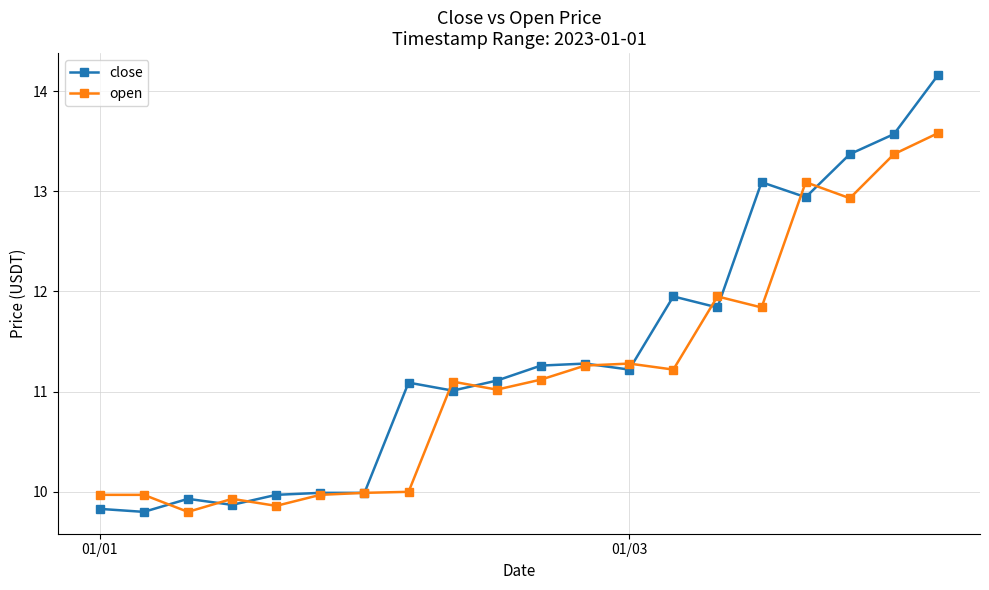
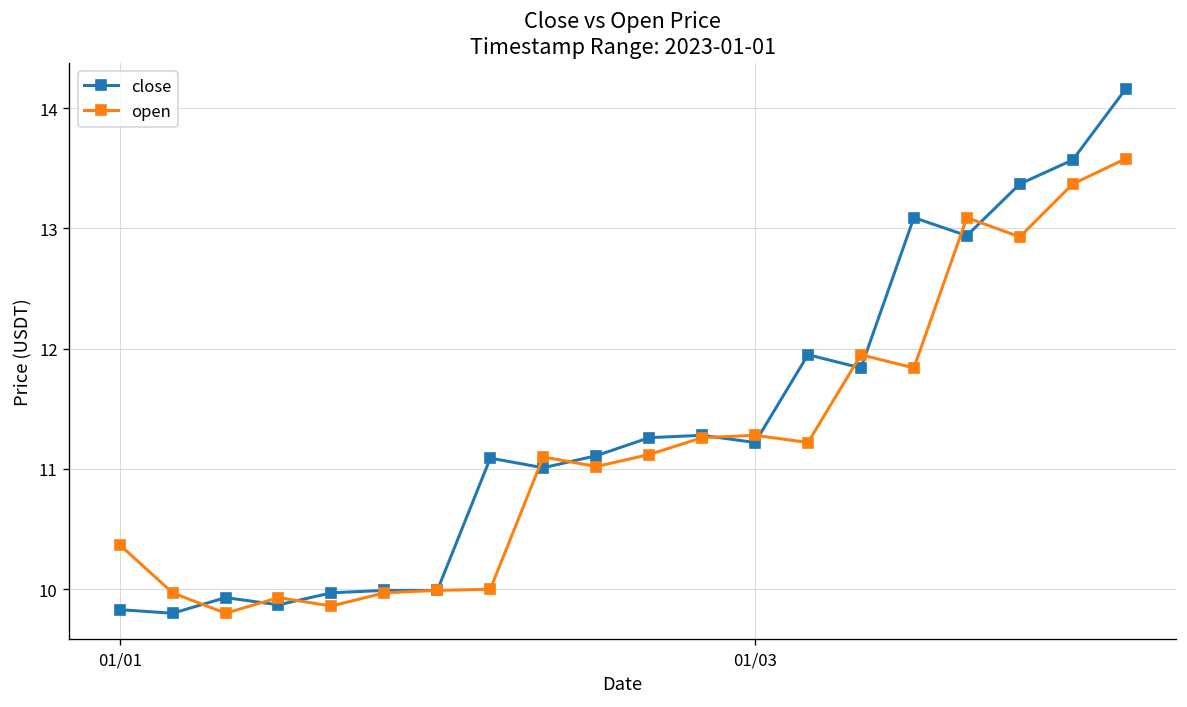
open, 01/01: 9.97 -> 10.37
